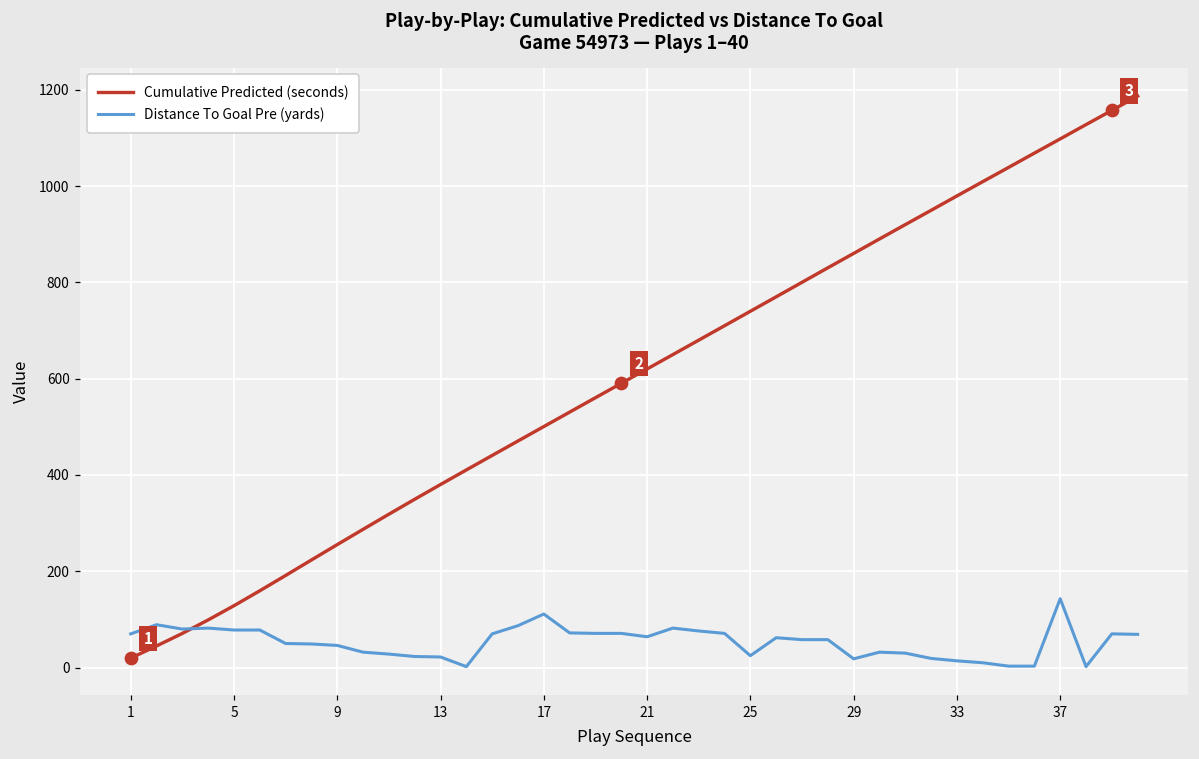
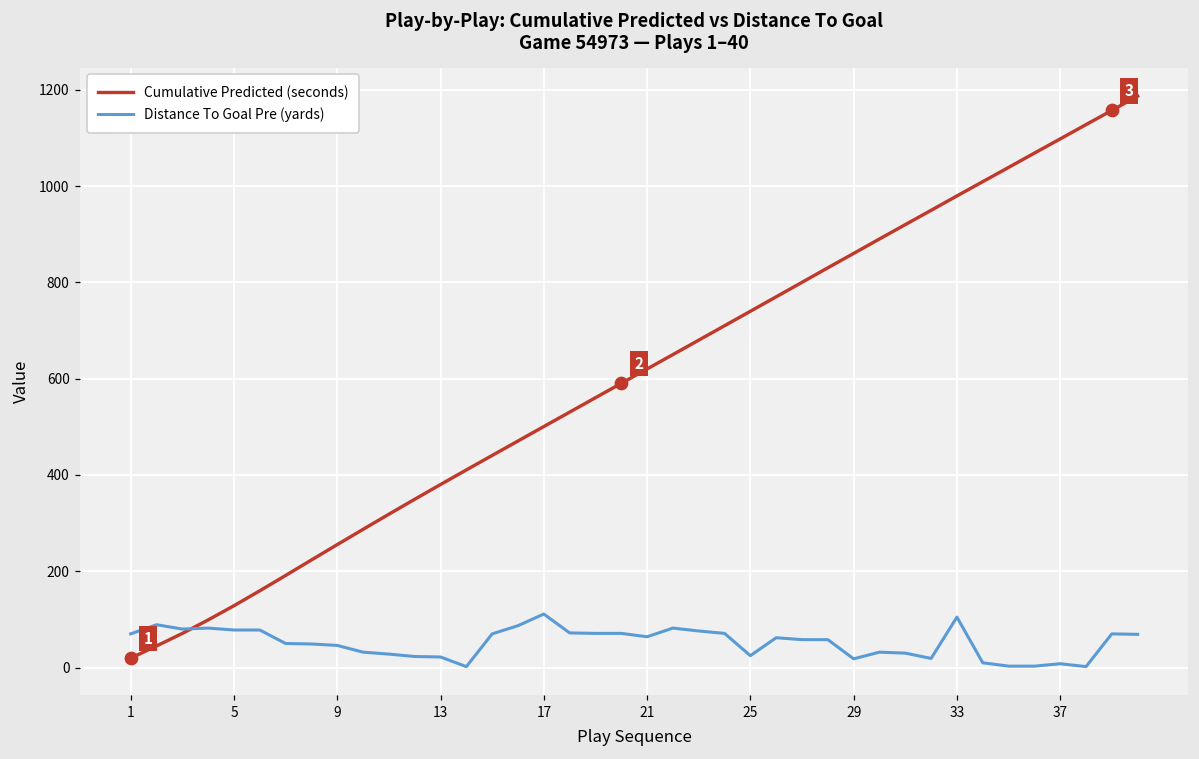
Distance To Goal Pre (yards), 33: 10 -> 100
Distance To Goal Pre (yards), 37: 140 -> 10
